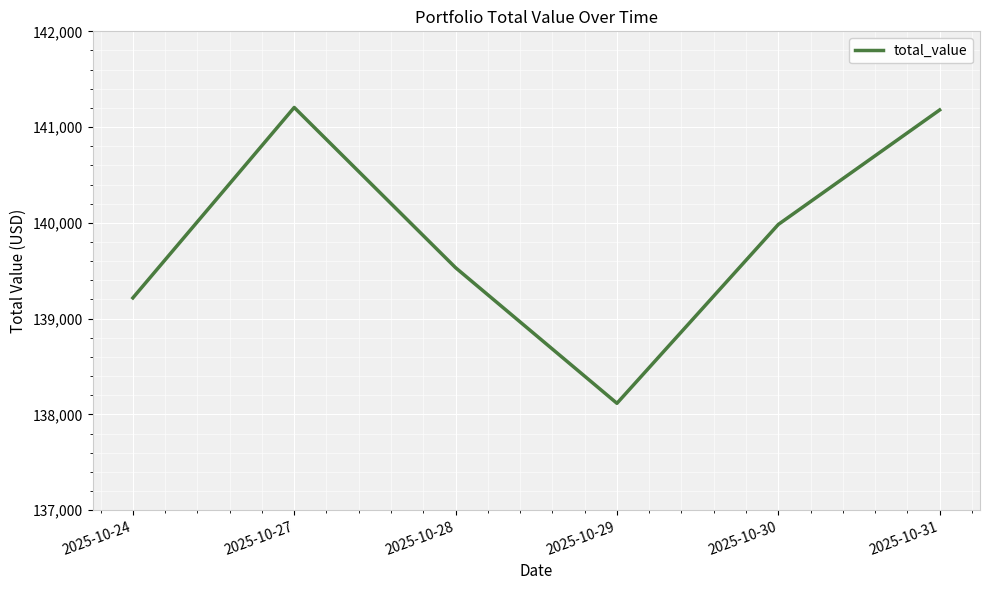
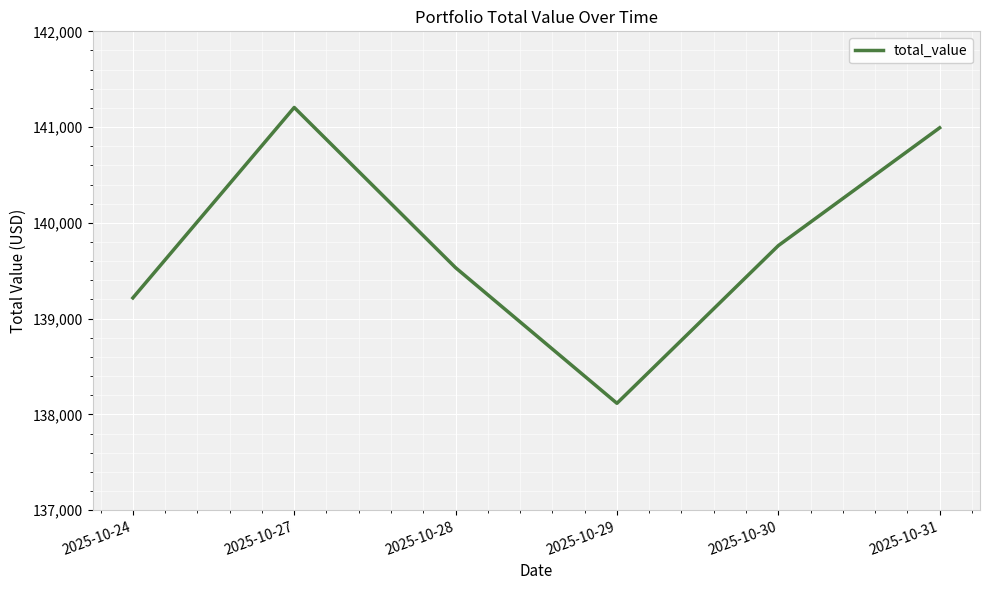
2025-10-30: 140,000 -> 139,800
2025-10-31: 141,200 -> 141,000
